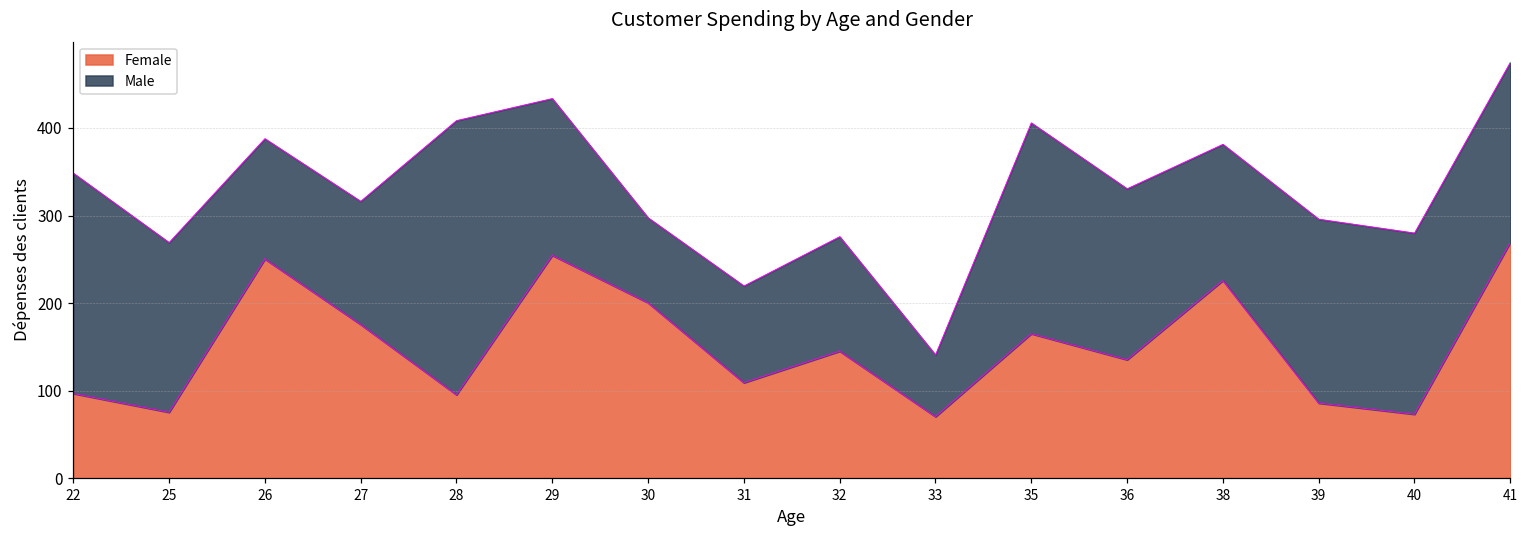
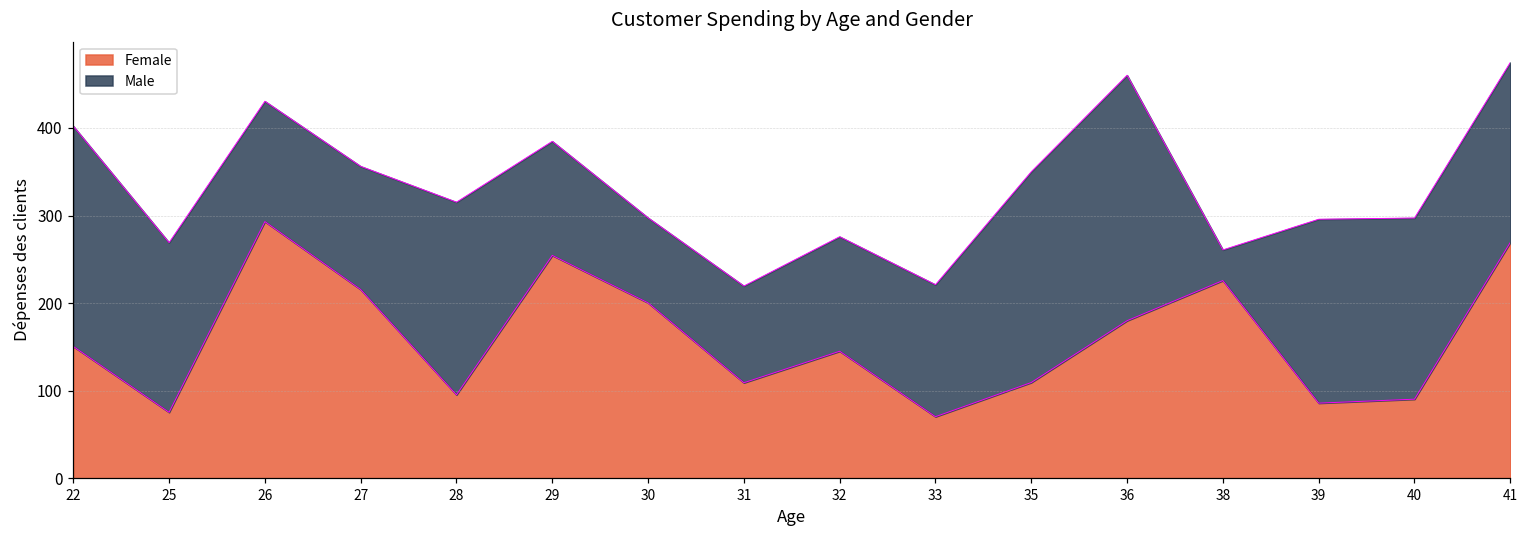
Female, 22: 100 -> 150
Female, 26: 250 -> 290
Female, 27: 180 -> 220
Male, 28: 310 -> 220
Male, 29: 180 -> 130
Male, 33: 70 -> 150
Female, 35: 170 -> 110
Female, 36: 140 -> 180
Male, 36: 200 -> 280
Male, 38: 160 -> 40
Female, 40: 70 -> 90
